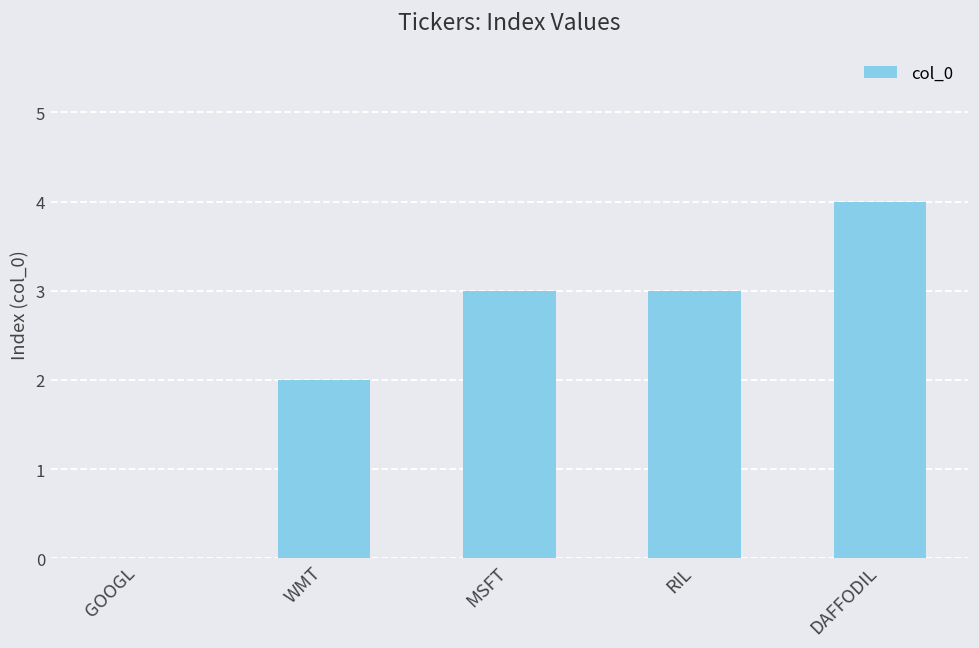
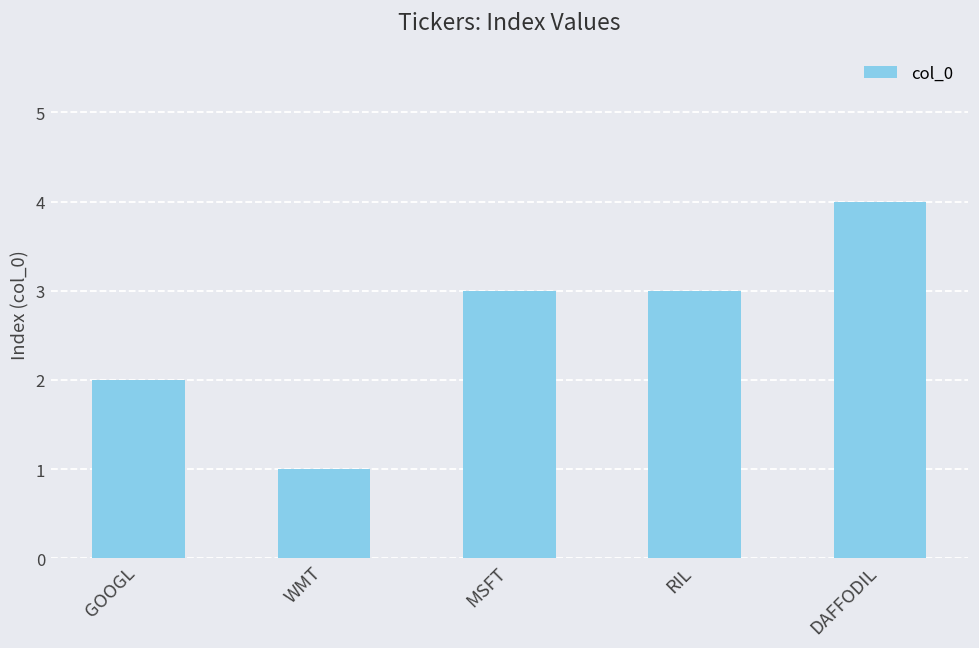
GOOGL: 0 -> 2
WMT: 2 -> 1
